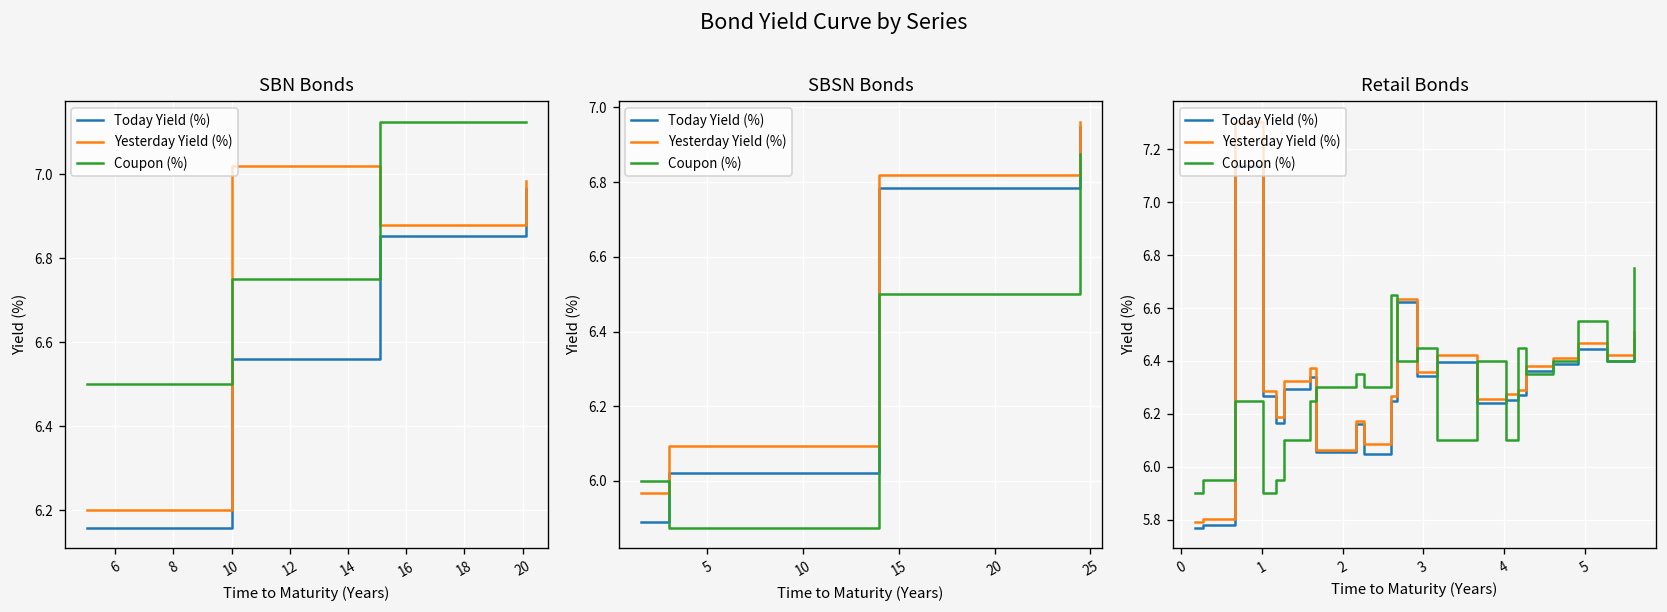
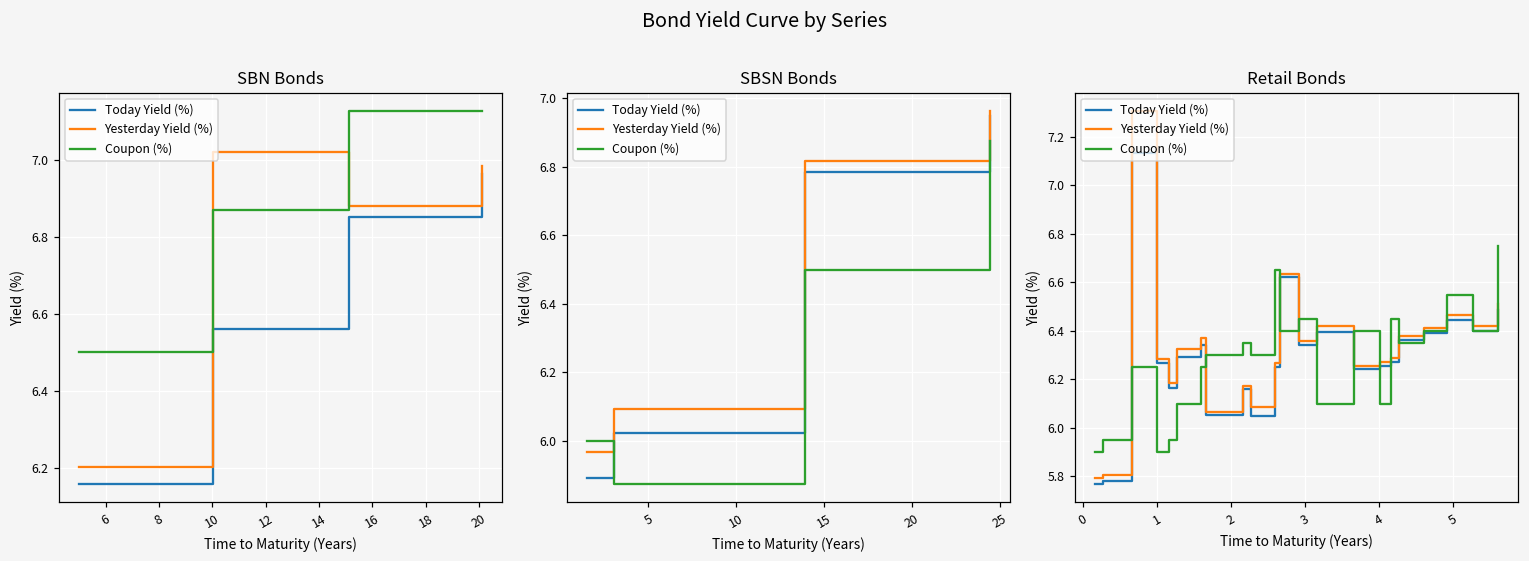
SBN Bonds, Coupon (%), 10: 6.75 -> 6.87
